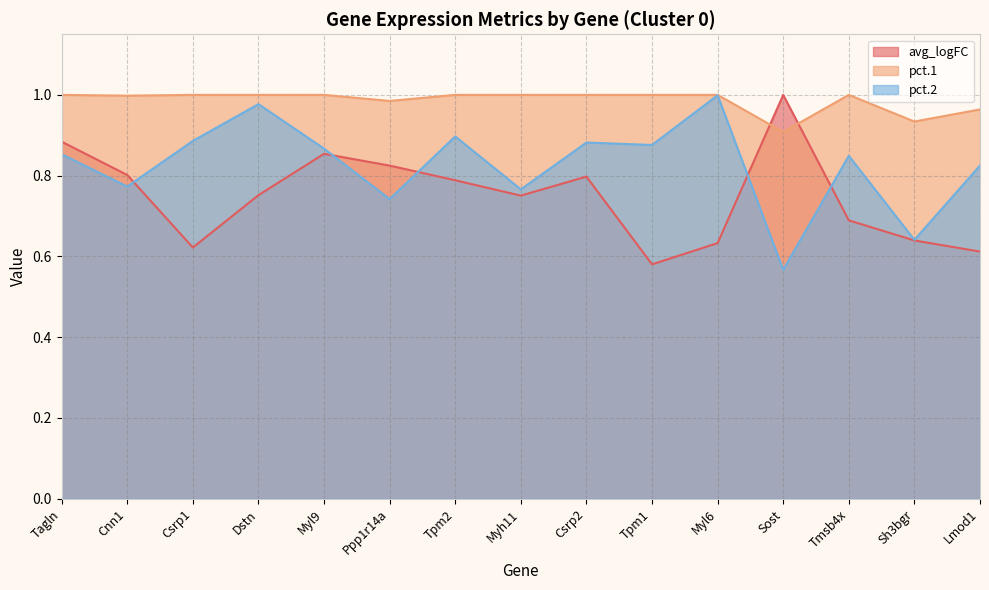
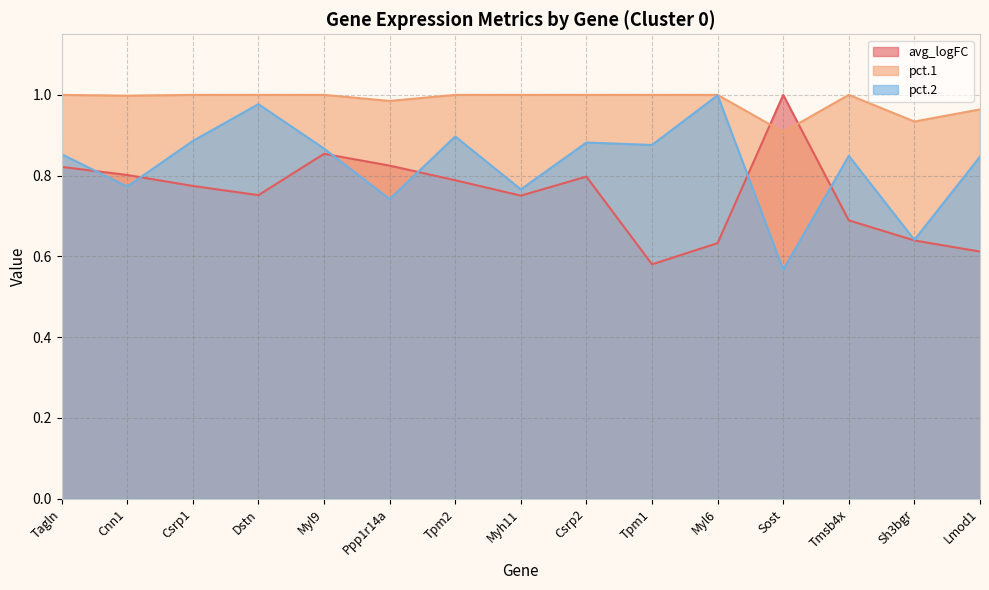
avg_logFC, Tagln: 0.88 -> 0.82
avg_logFC, Csrp1: 0.62 -> 0.77
pct.2, Lmod1: 0.83 -> 0.85
